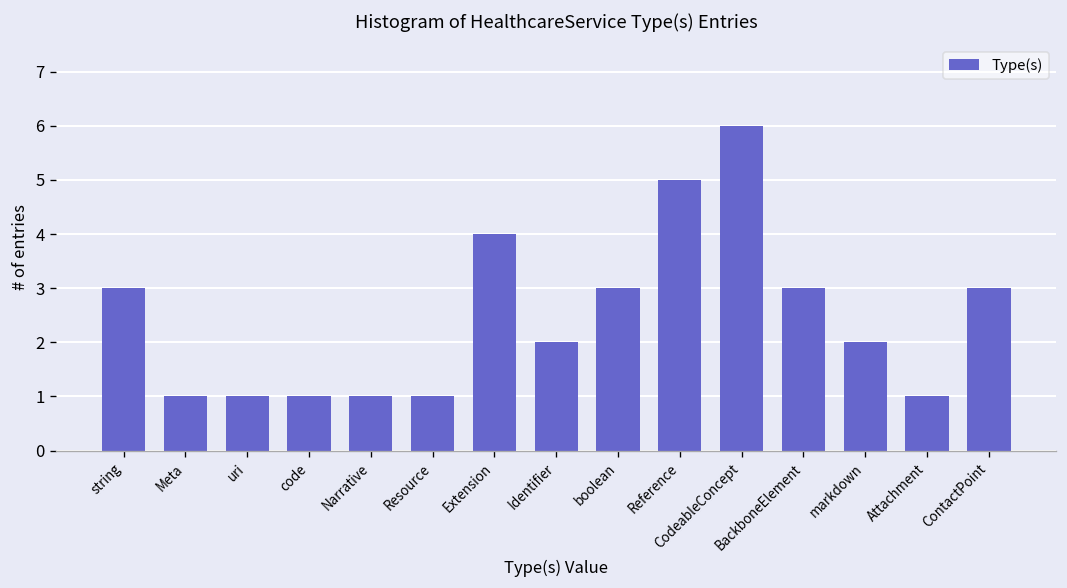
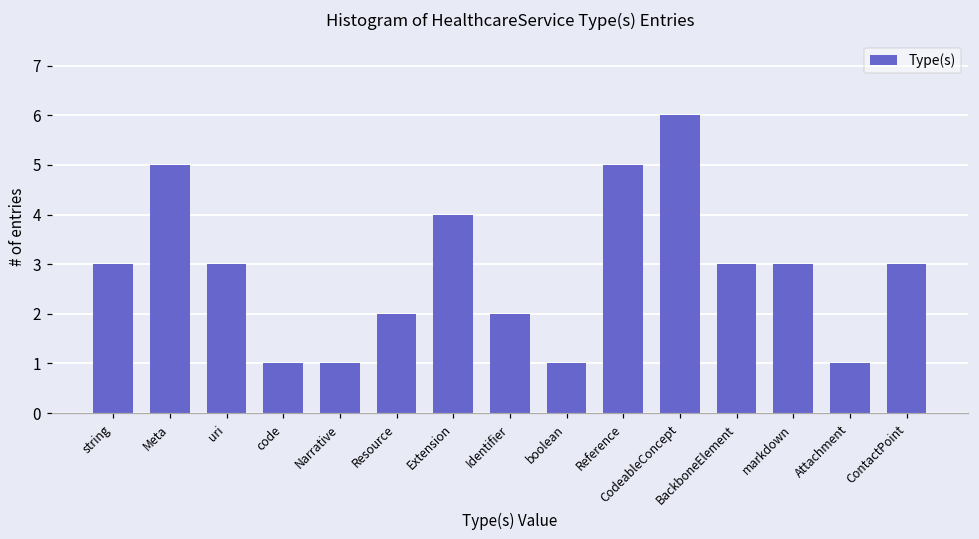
Meta: 1 -> 5
uri: 1 -> 3
Resource: 1 -> 2
boolean: 3 -> 1
markdown: 2 -> 3
